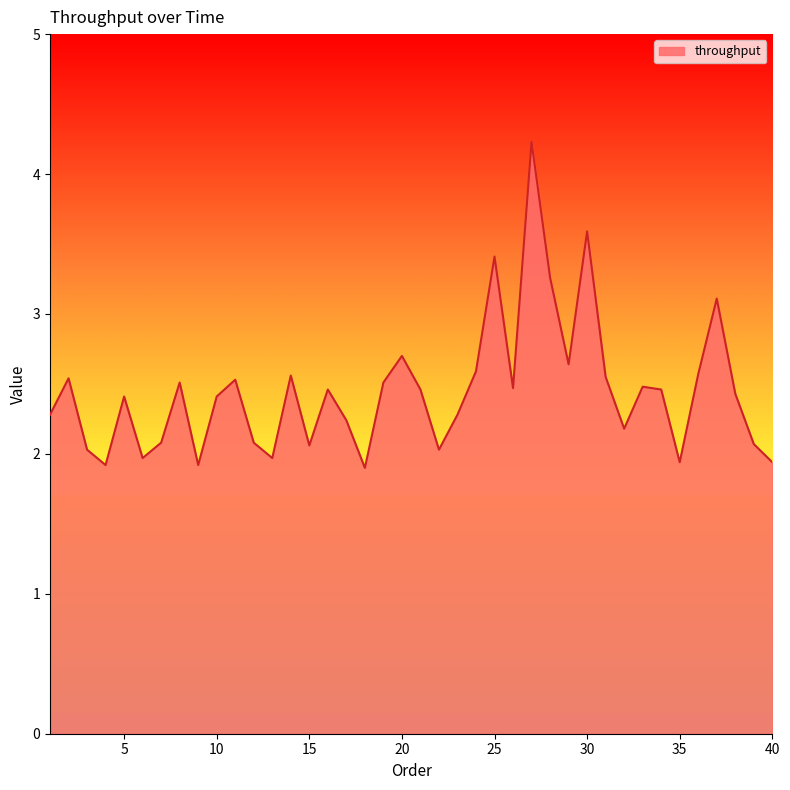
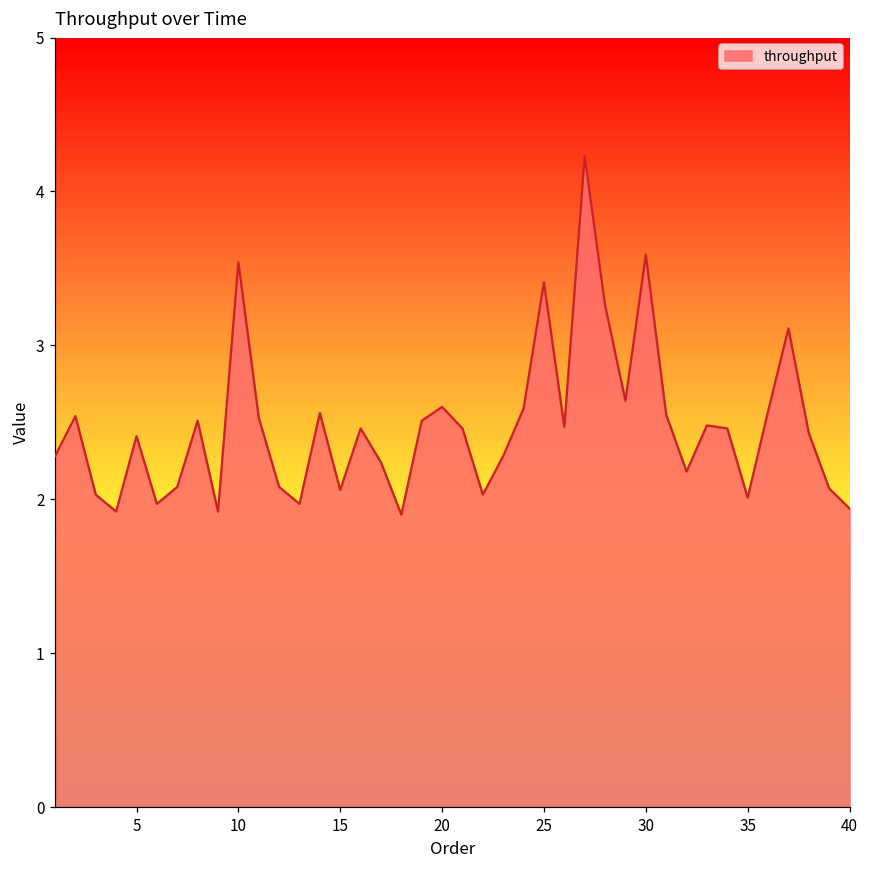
10: 2.41 -> 3.54
20: 2.7 -> 2.6
35: 1.94 -> 2.01
